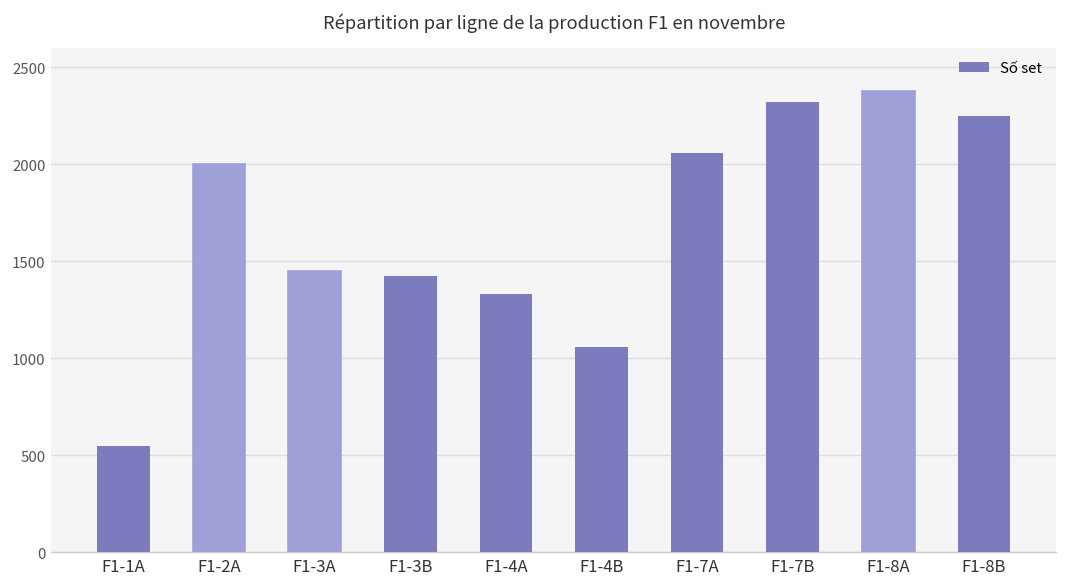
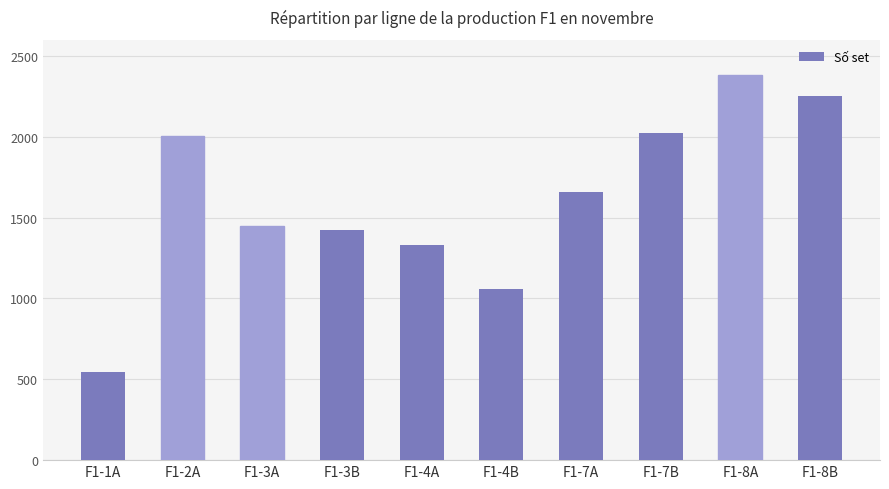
F1-7A: 2060 -> 1660
F1-7B: 2320 -> 2020
